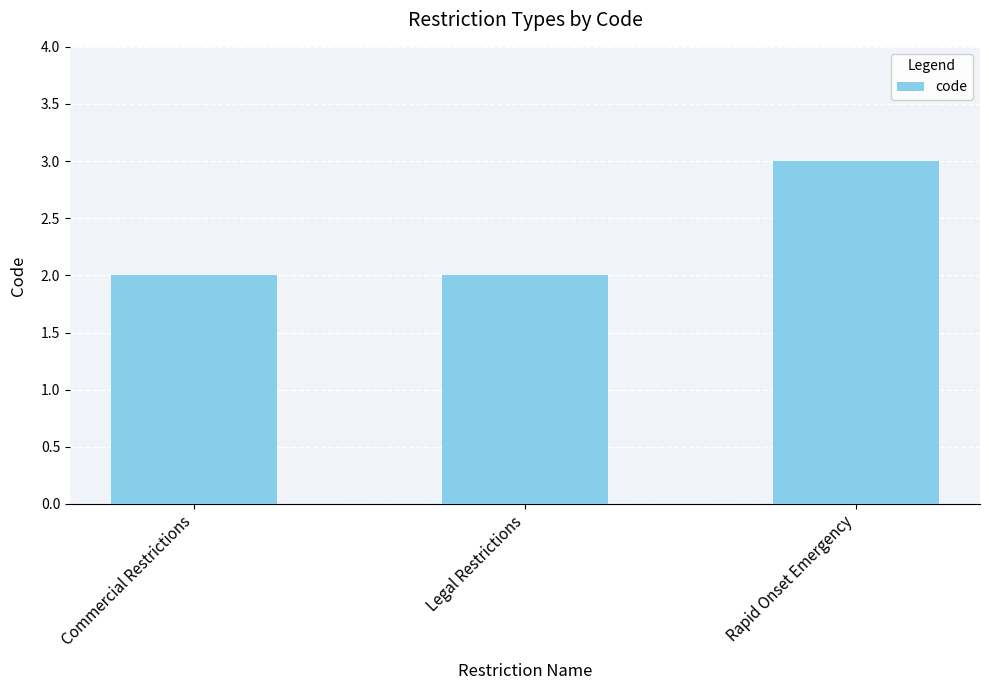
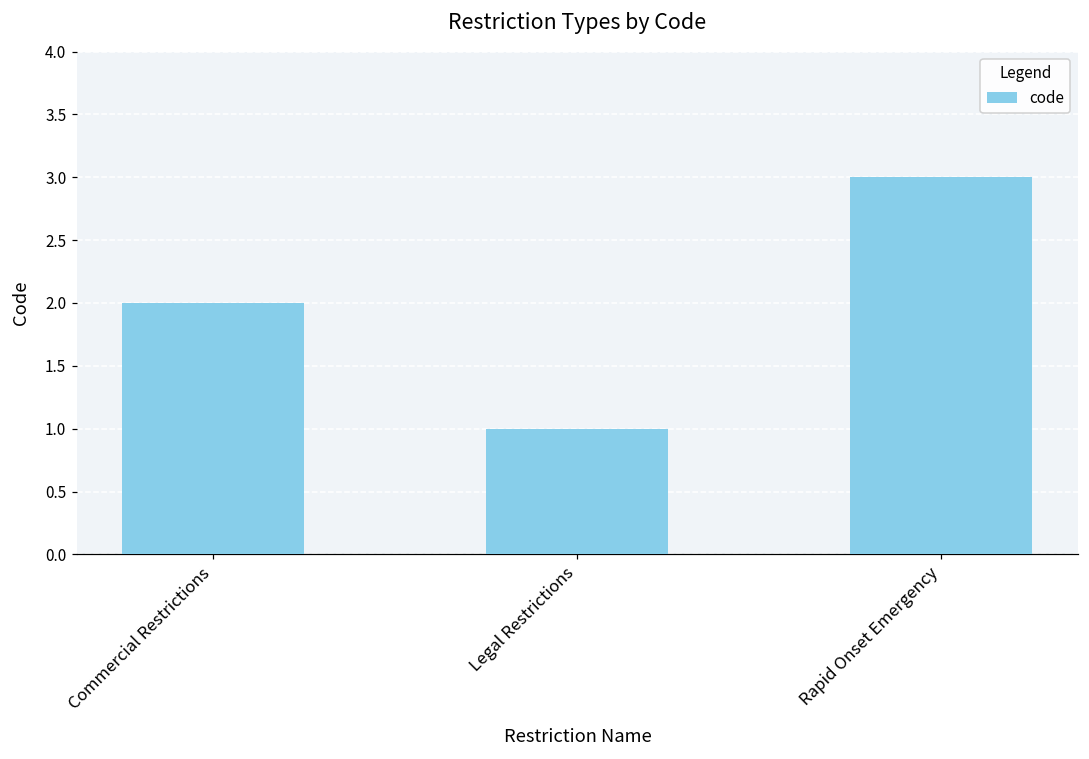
Legal Restrictions: 2 -> 1
